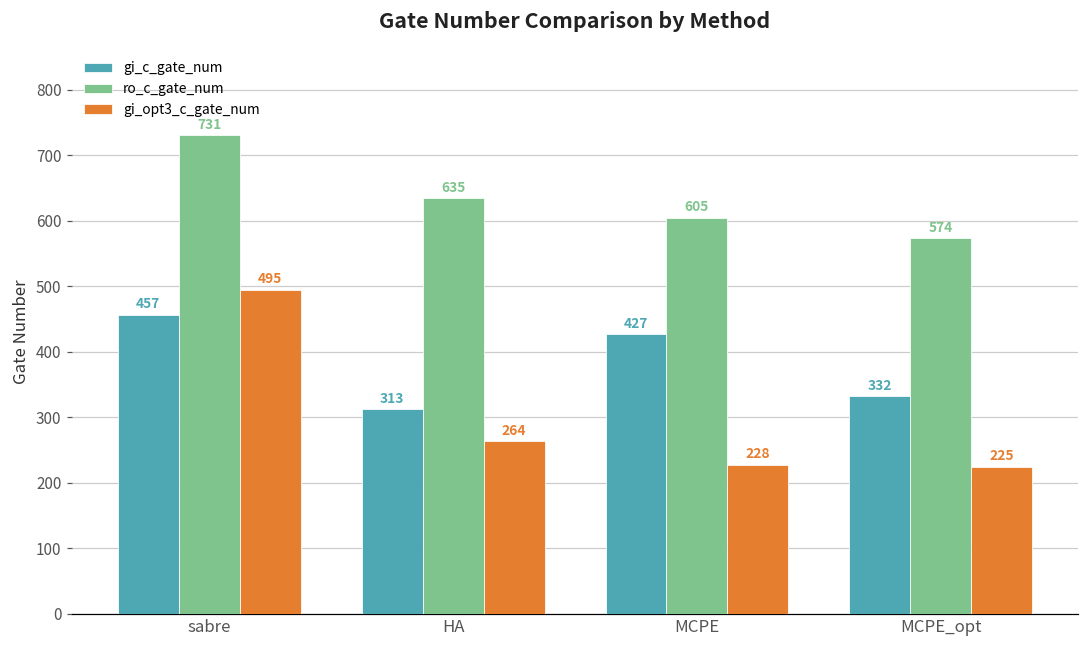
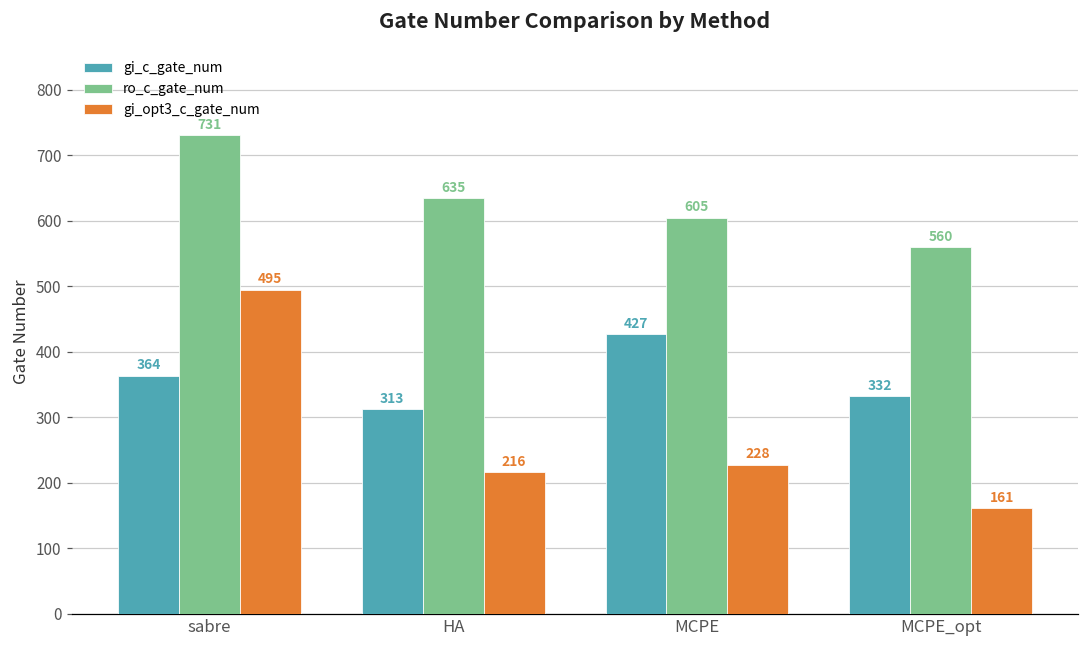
gi_c_gate_num, sabre: 457 -> 364
gi_opt3_c_gate_num, HA: 264 -> 216
ro_c_gate_num, MCPE_opt: 574 -> 560
gi_opt3_c_gate_num, MCPE_opt: 225 -> 161
